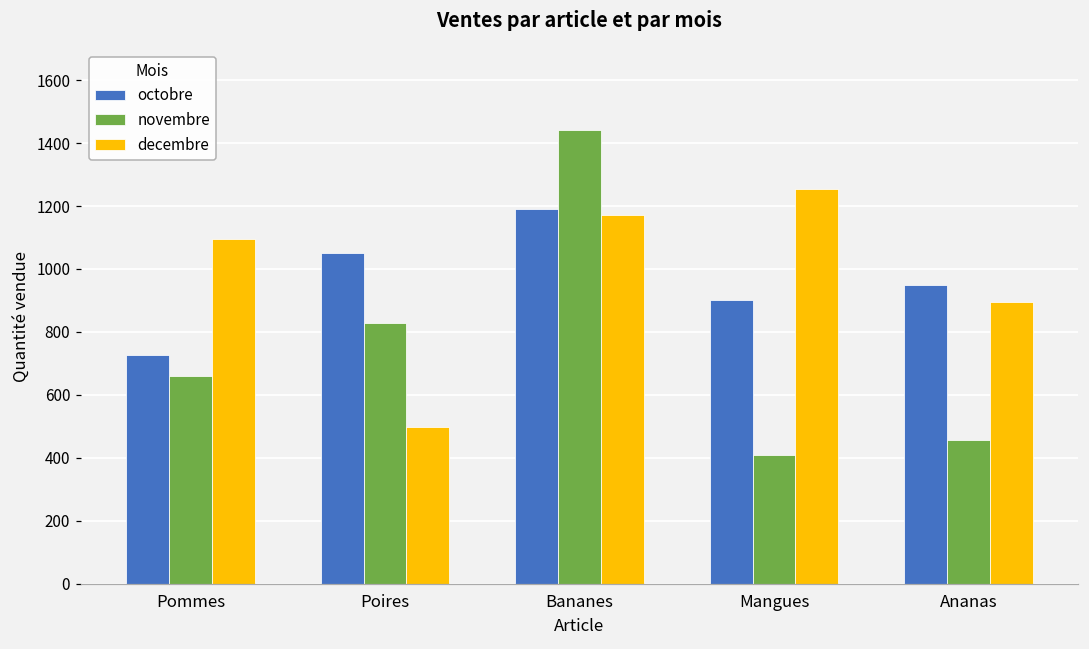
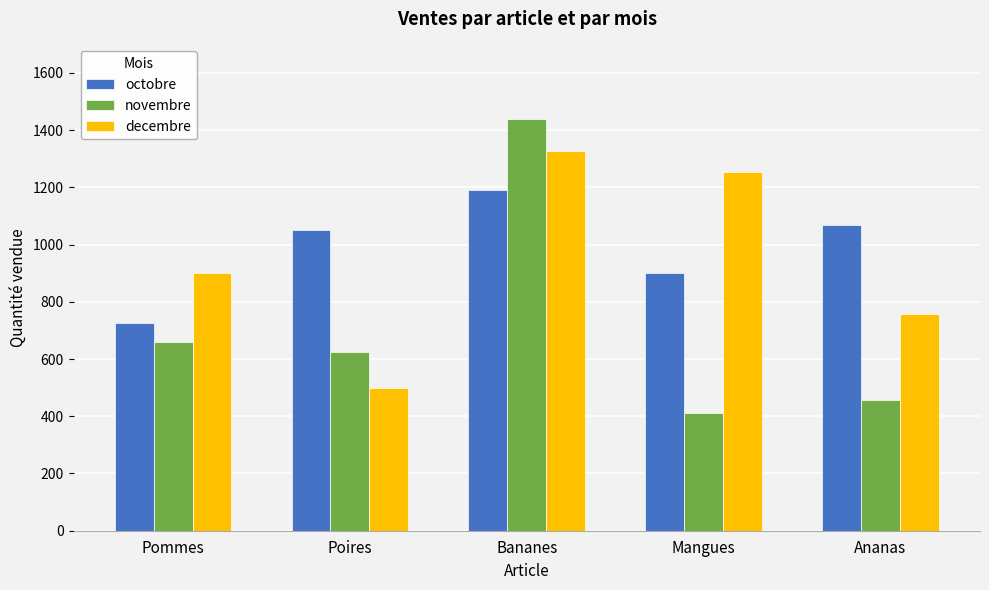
decembre, Pommes: 1100 -> 900
novembre, Poires: 830 -> 630
decembre, Bananes: 1170 -> 1330
octobre, Ananas: 950 -> 1070
decembre, Ananas: 900 -> 760
